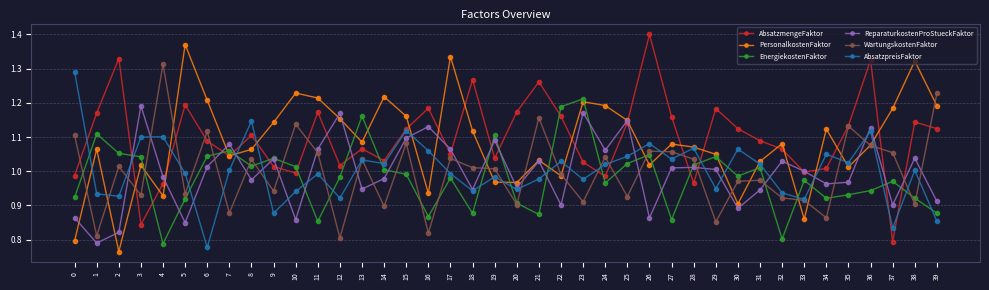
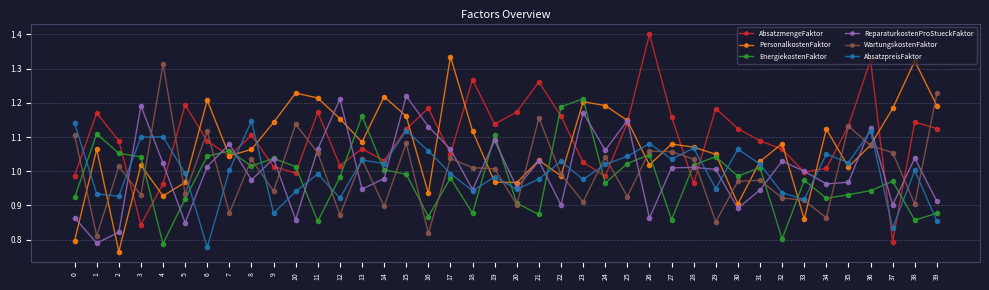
AbsatzpreisFaktor, 0: 1.29 -> 1.14
AbsatzmengeFaktor, 2: 1.33 -> 1.09
ReparaturkostenProStueckFaktor, 4: 0.98 -> 1.02
PersonalkostenFaktor, 5: 1.37 -> 0.97
ReparaturkostenProStueckFaktor, 12: 1.17 -> 1.21
WartungskostenFaktor, 12: 0.81 -> 0.87
ReparaturkostenProStueckFaktor, 15: 1.10 -> 1.22
AbsatzmengeFaktor, 19: 1.04 -> 1.14
EnergiekostenFaktor, 38: 0.92 -> 0.86
